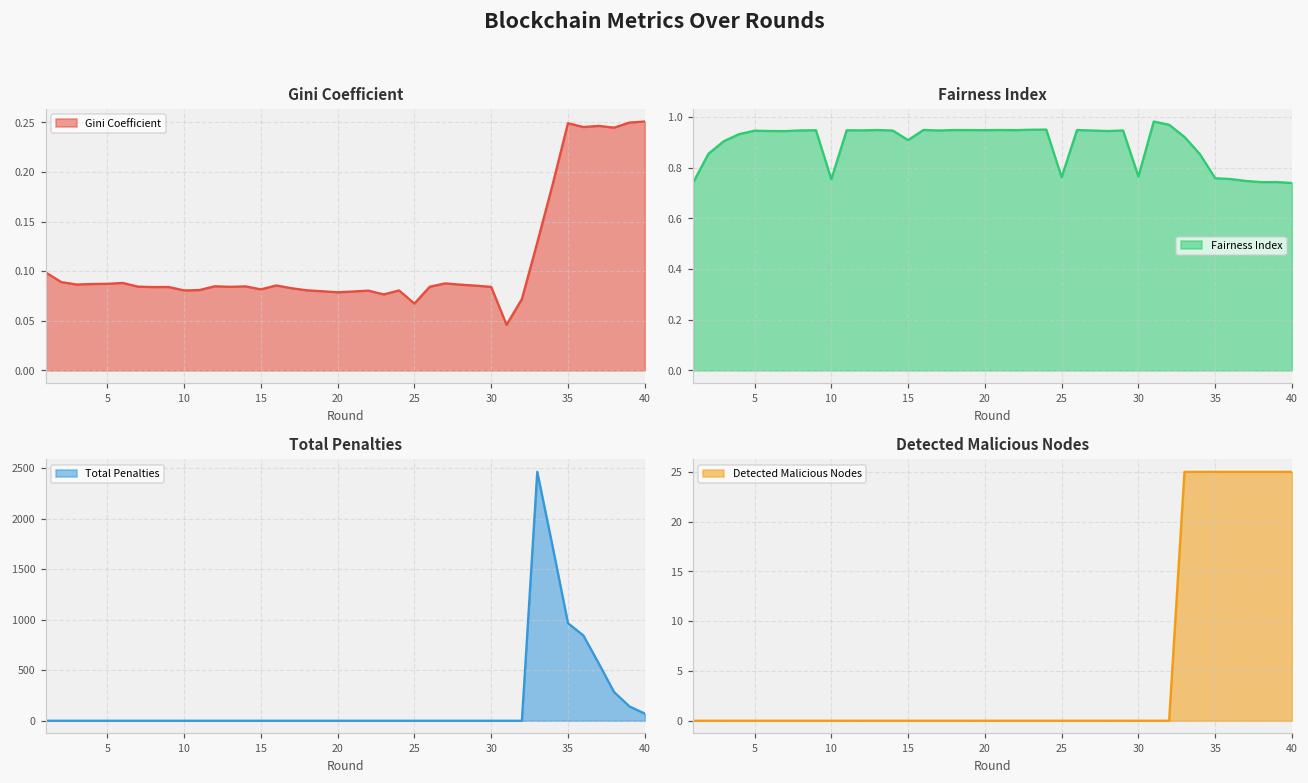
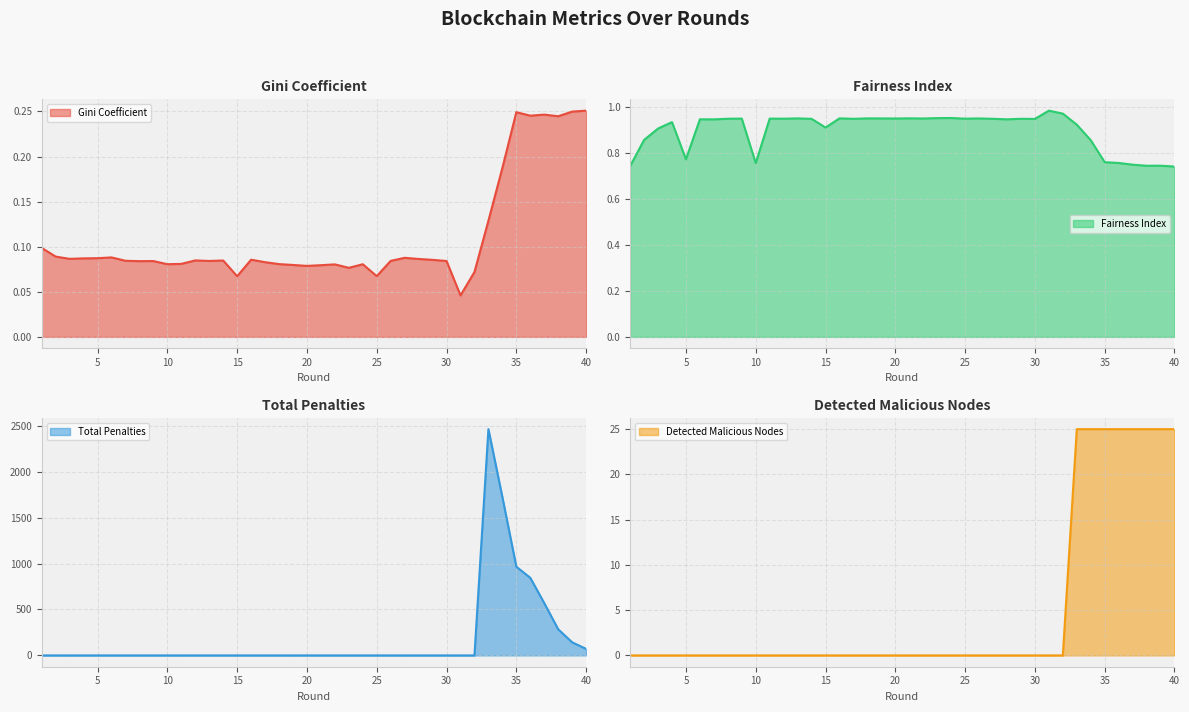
Gini Coefficient, 15: 0.08 -> 0.07
Fairness Index, 5: 0.95 -> 0.77
Fairness Index, 25: 0.76 -> 0.95
Fairness Index, 30: 0.77 -> 0.95
